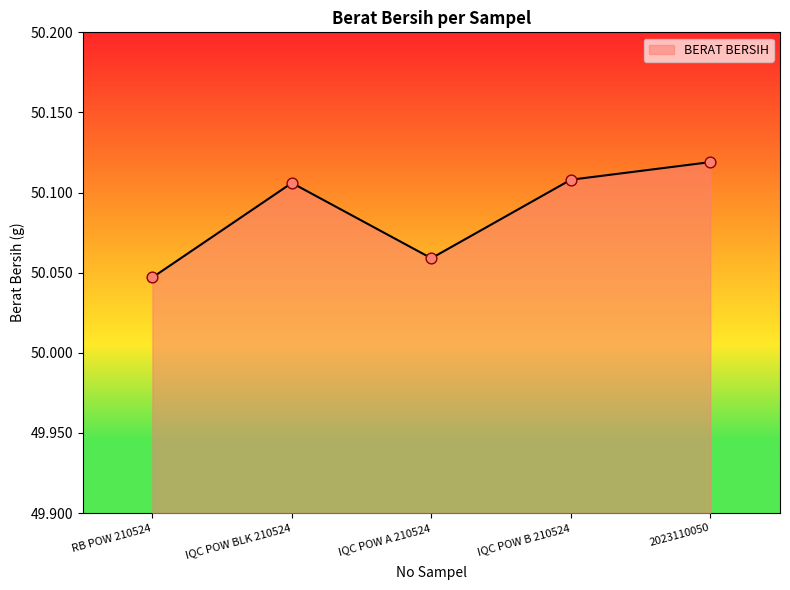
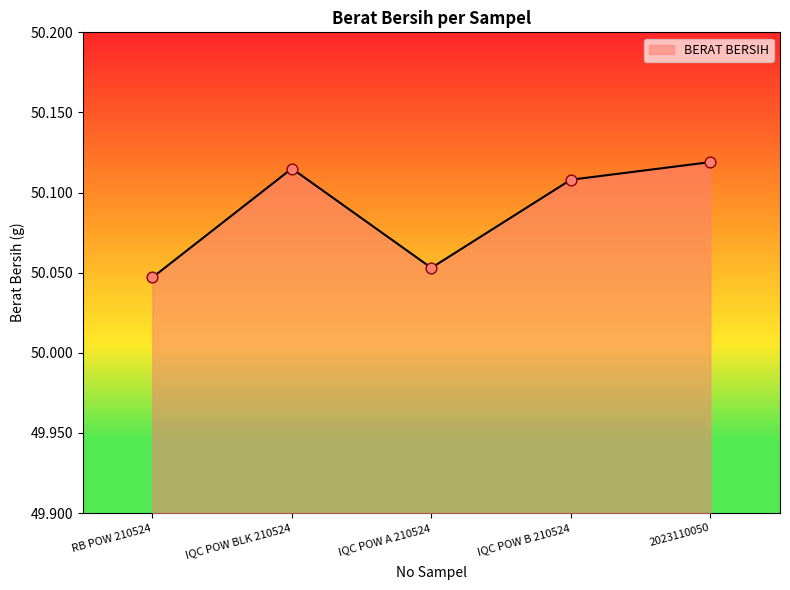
IQC POW BLK 210524: 50.106 -> 50.115
IQC POW A 210524: 50.059 -> 50.053
